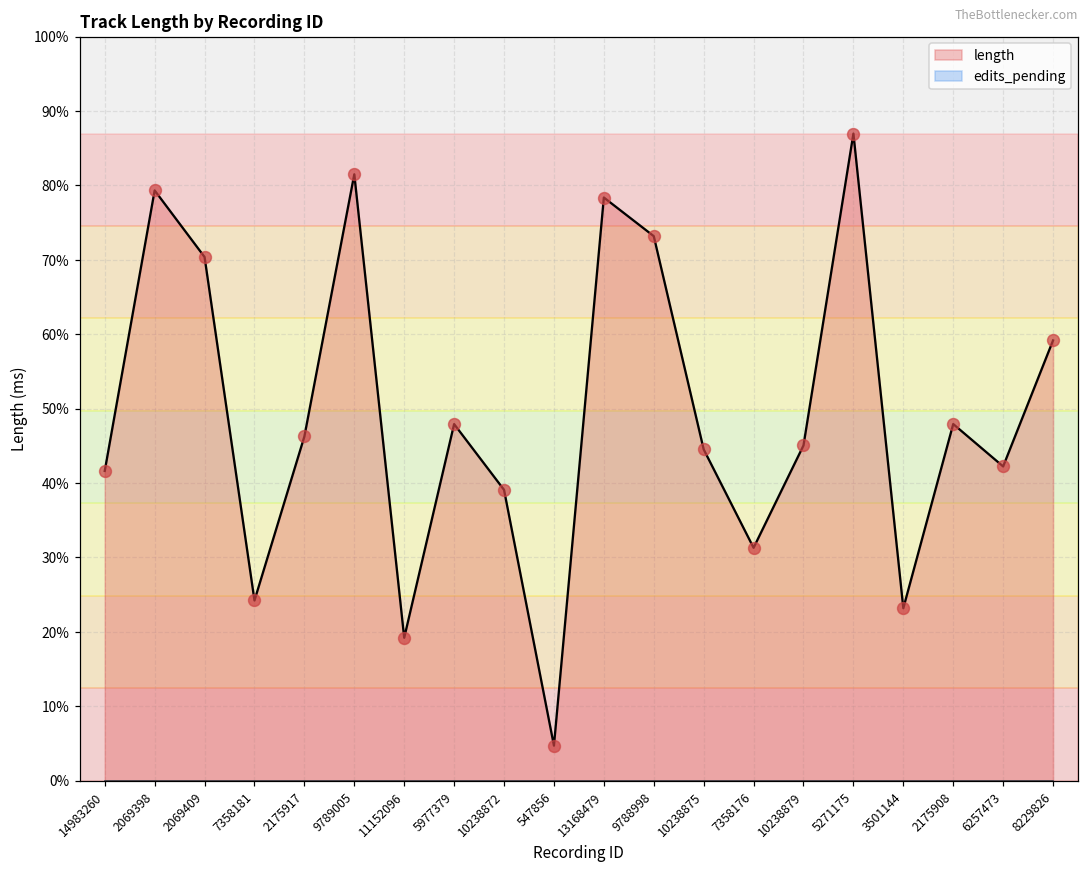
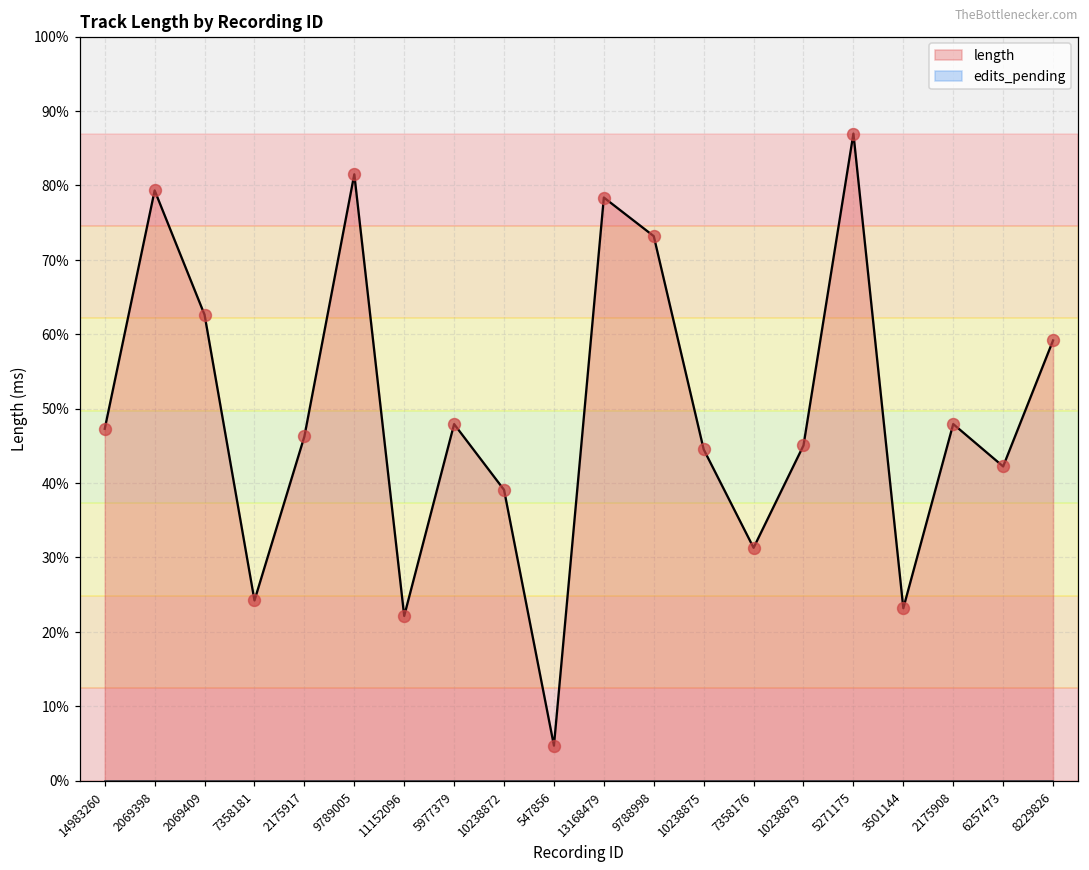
length, 14983260: 42% -> 47%
length, 2069409: 70% -> 63%
length, 11152096: 19% -> 22%
